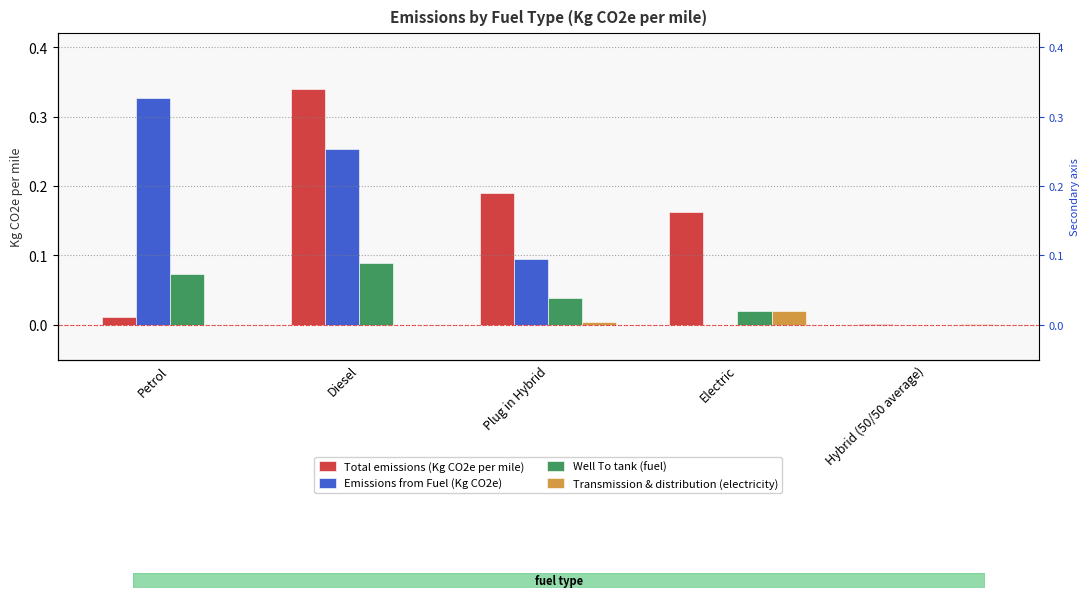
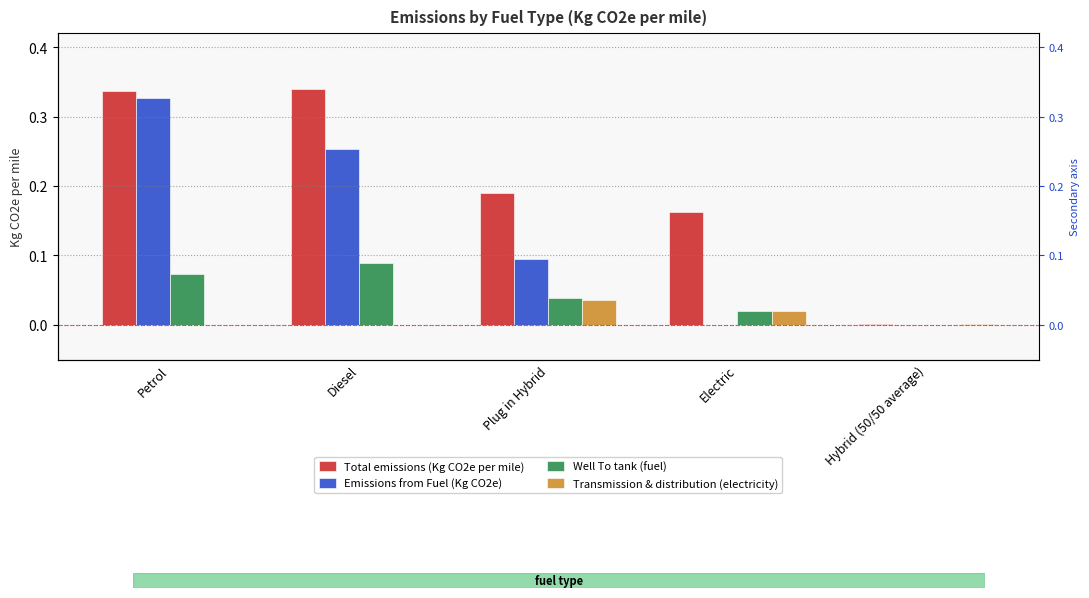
Total emissions (Kg CO2e per mile), Petrol: 0.01 -> 0.34
Transmission & distribution (electricity), Plug in Hybrid: 0.00 -> 0.04
